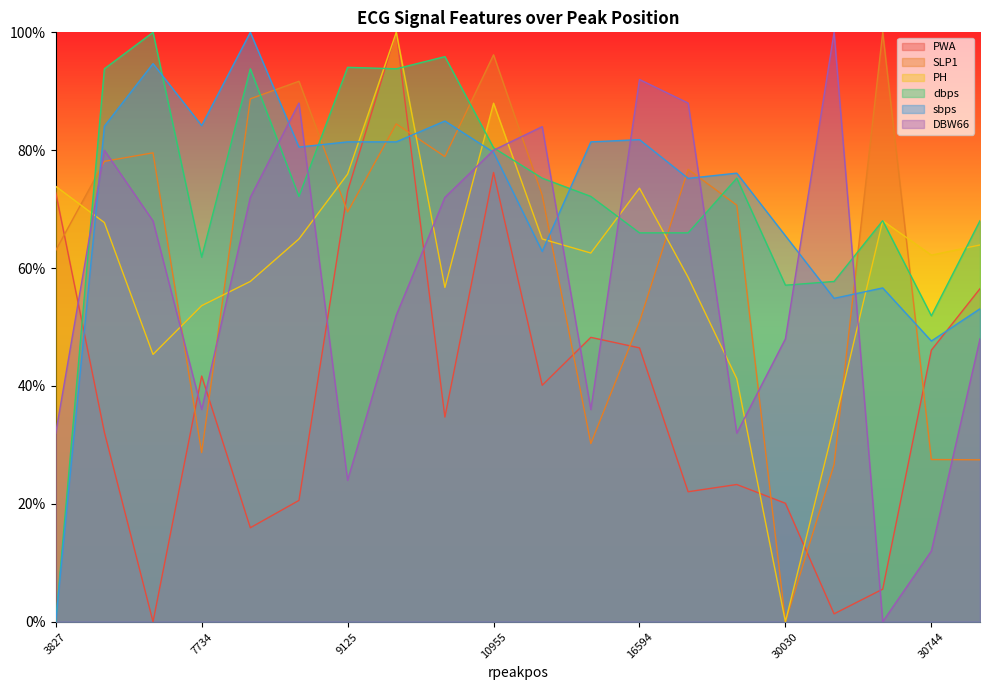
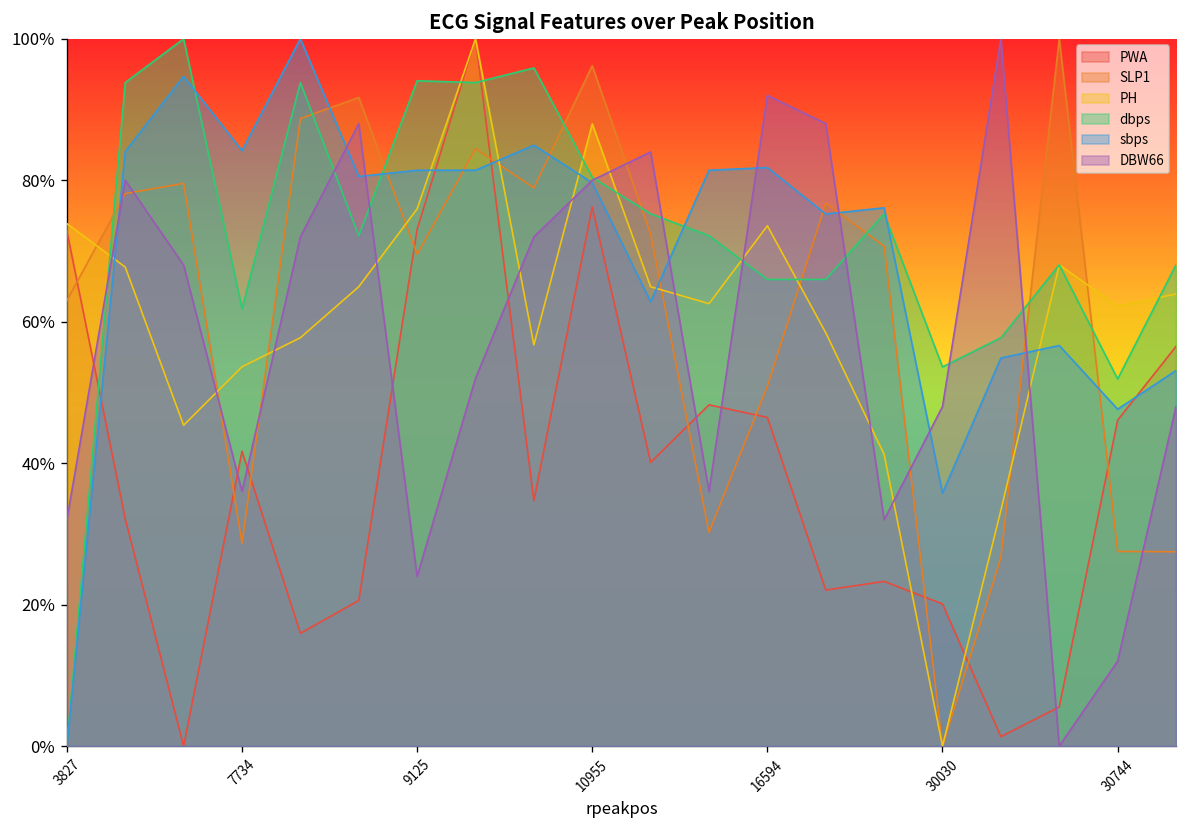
dbps, 30030: 57% -> 54%
sbps, 30030: 65% -> 36%
